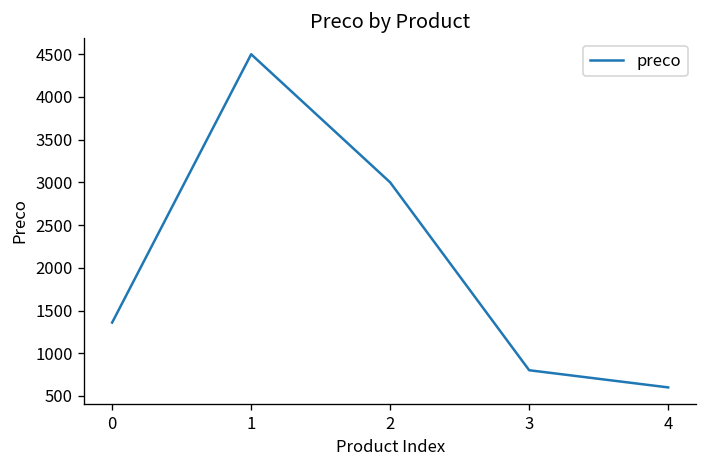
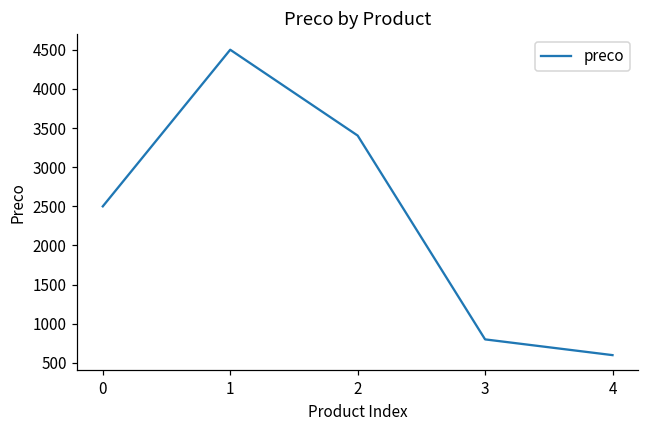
0: 1400 -> 2500
2: 3000 -> 3400
